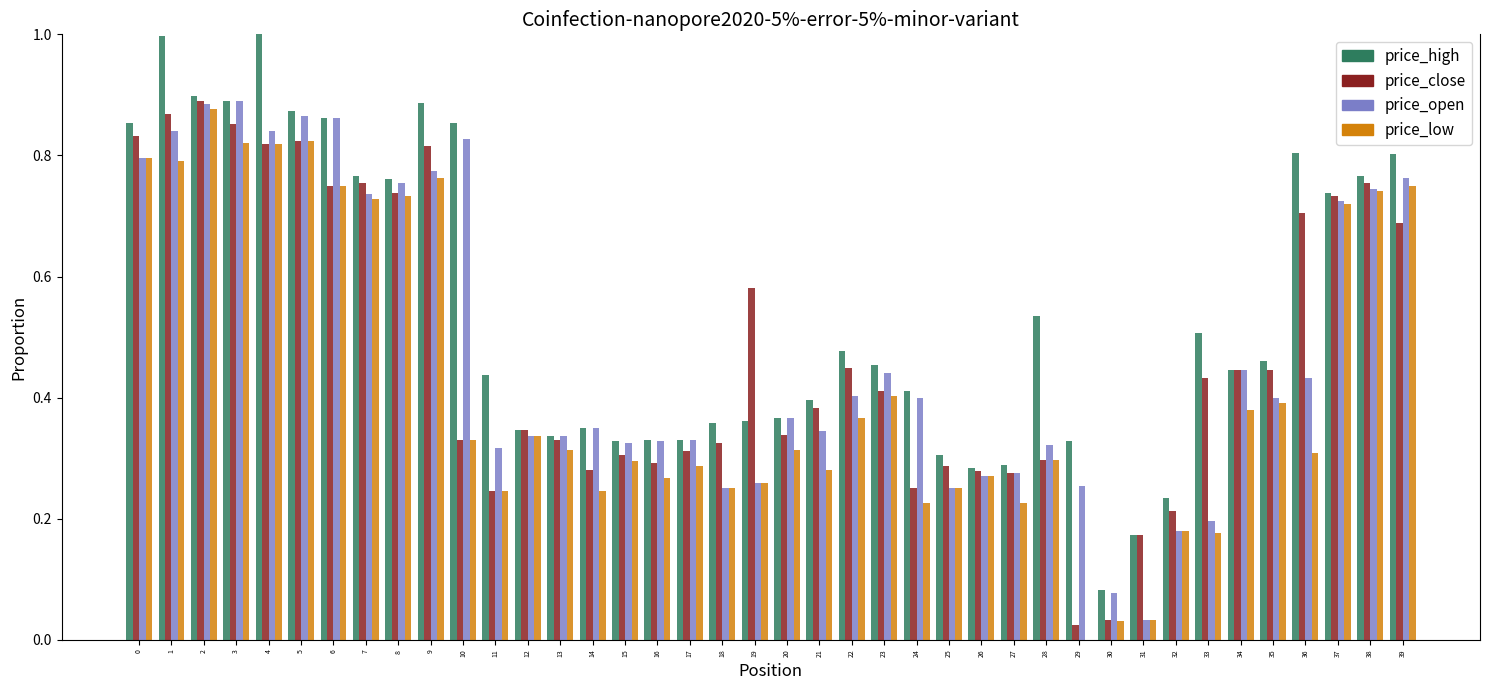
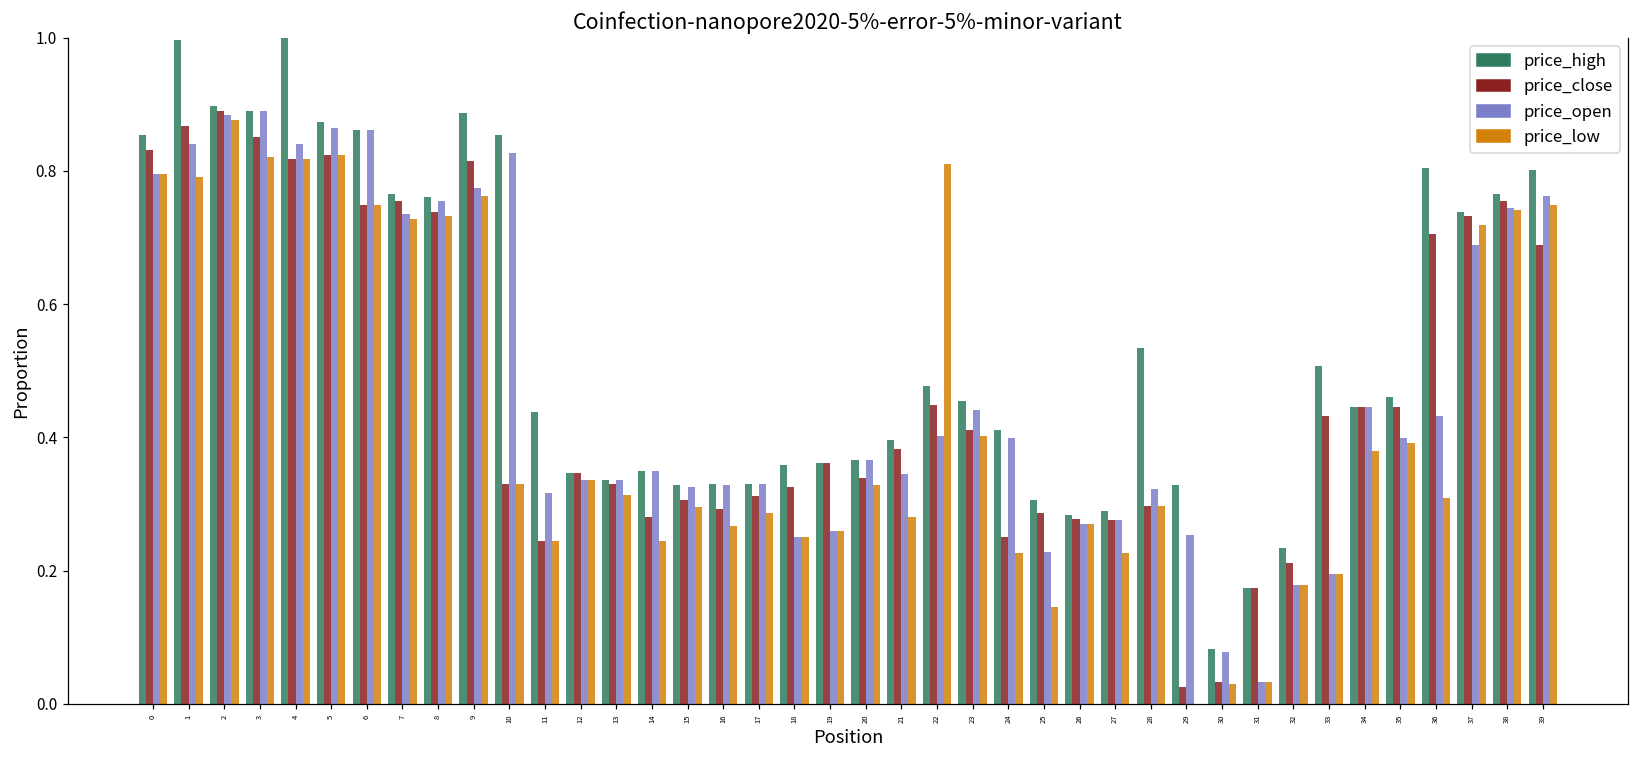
price_close, 19: 0.58 -> 0.36
price_low, 20: 0.31 -> 0.33
price_low, 22: 0.37 -> 0.81
price_open, 25: 0.25 -> 0.23
price_low, 25: 0.25 -> 0.15
price_low, 33: 0.18 -> 0.20
price_open, 37: 0.72 -> 0.69
